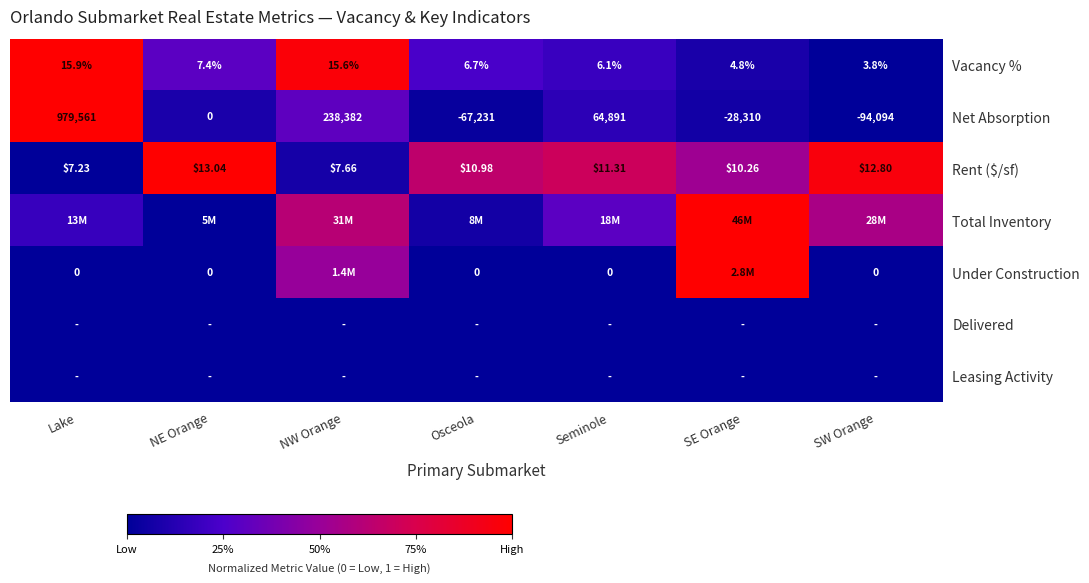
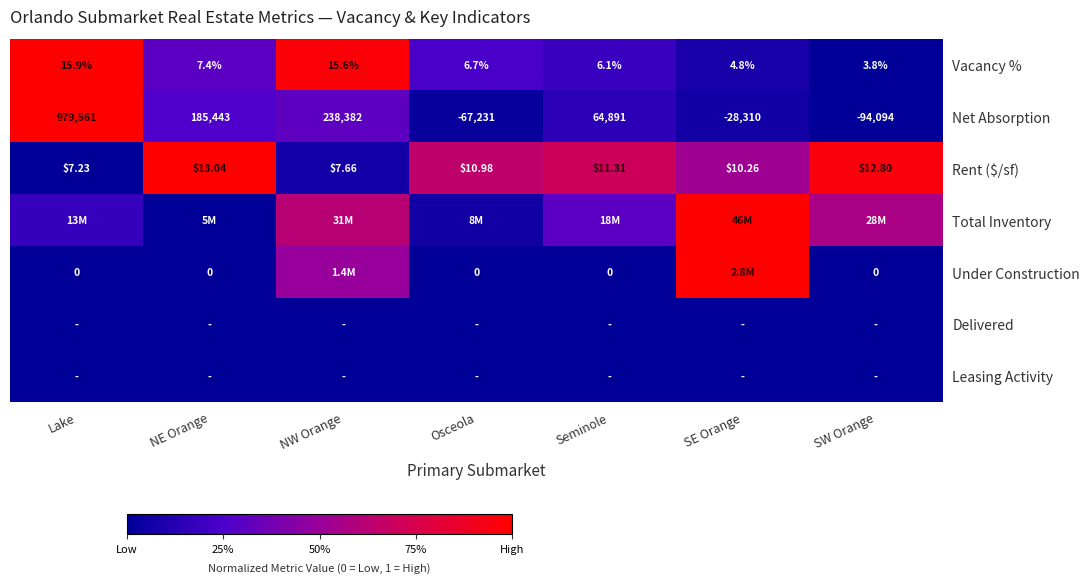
Net Absorption, NE Orange: 0 -> 185,443
